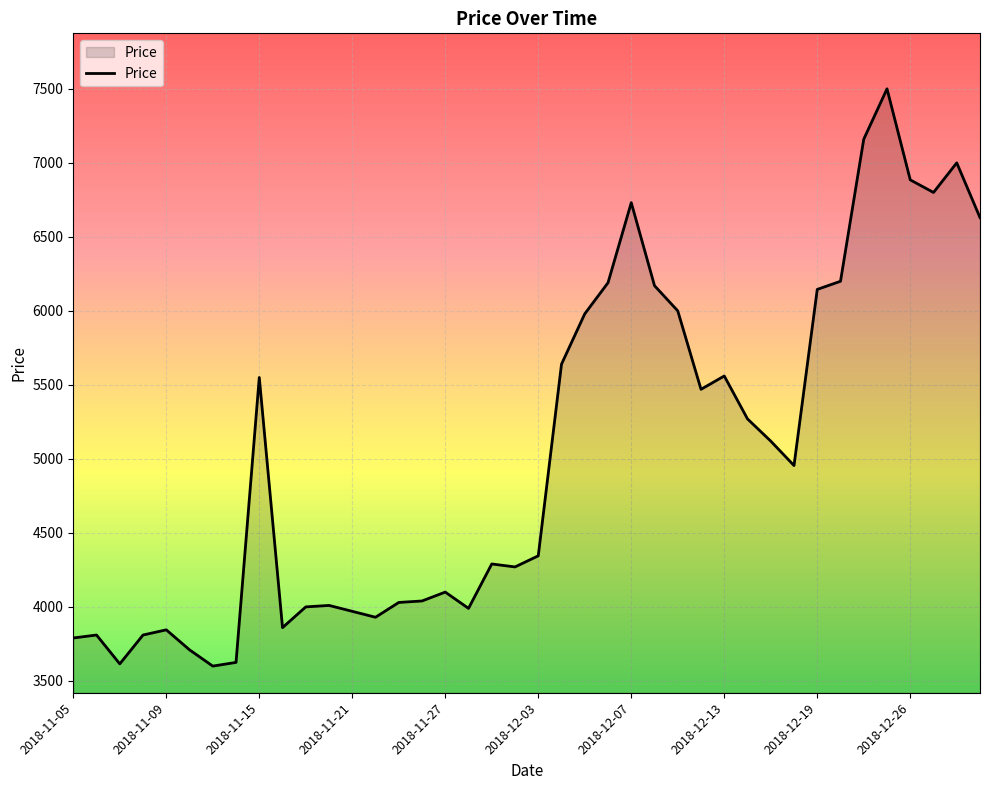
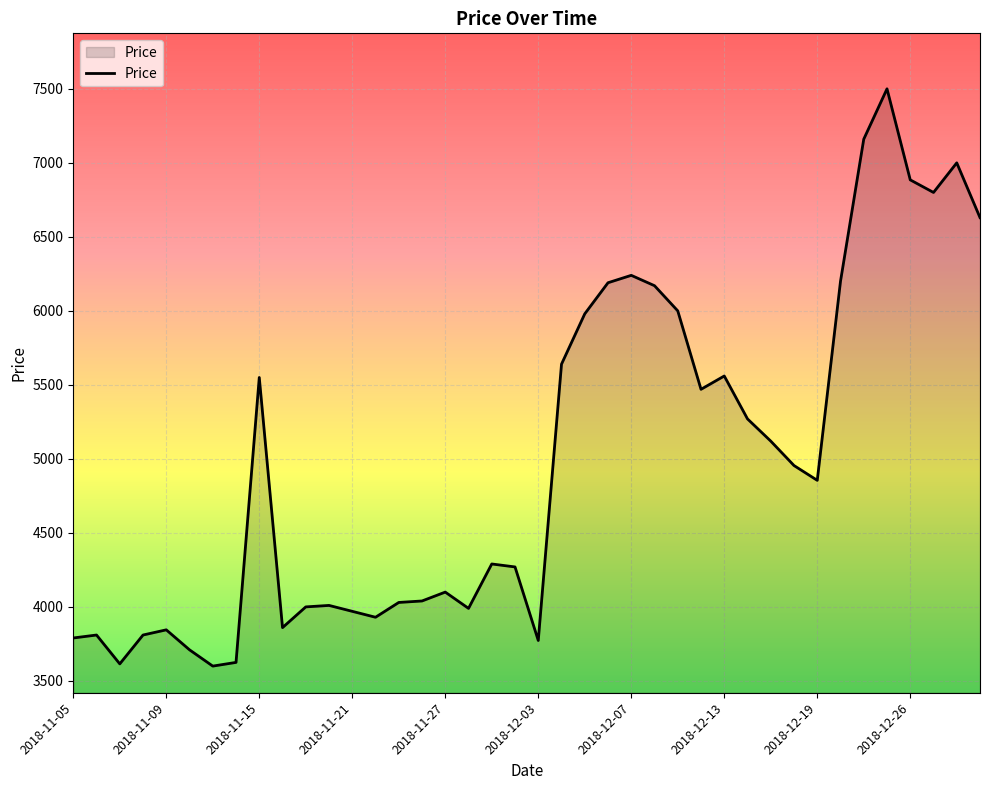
2018-12-03: 4350 -> 3770
2018-12-07: 6730 -> 6240
2018-12-19: 6150 -> 4860
